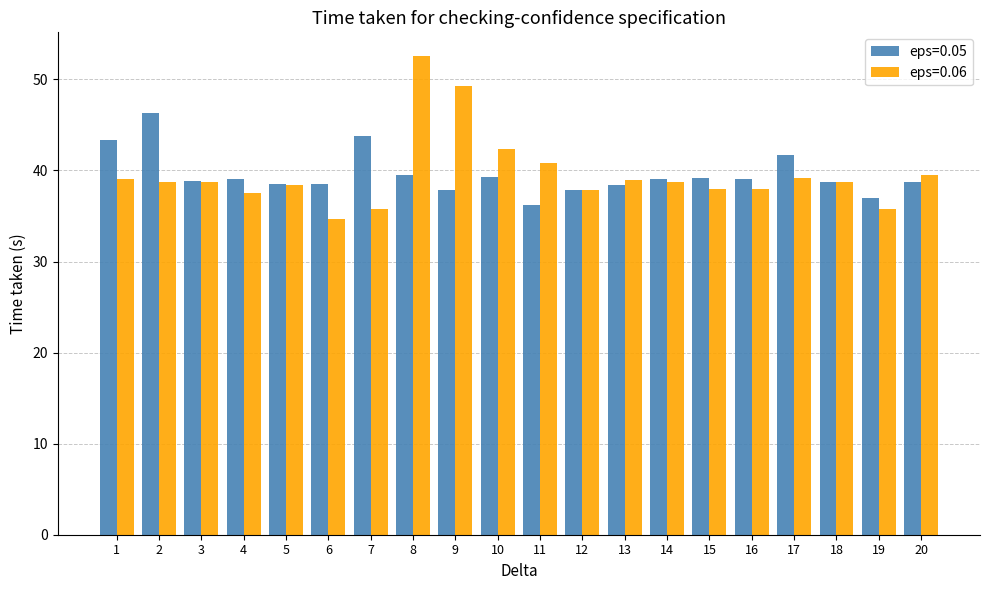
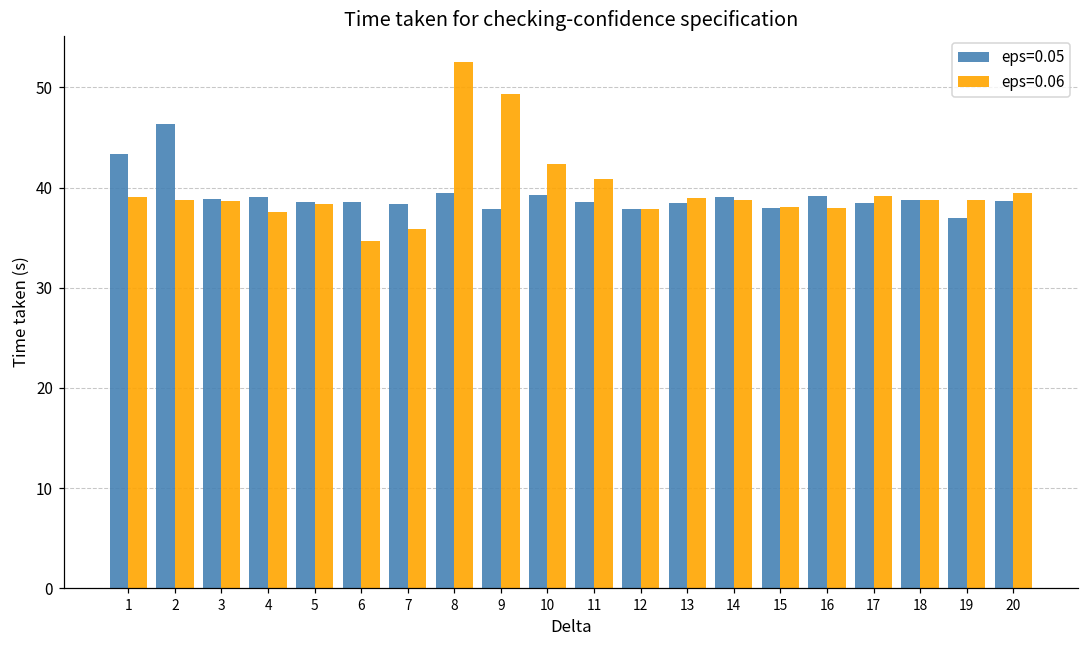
eps=0.05, 7: 44 -> 38
eps=0.05, 11: 36 -> 39
eps=0.05, 15: 39 -> 38
eps=0.05, 17: 42 -> 38
eps=0.06, 19: 36 -> 39
